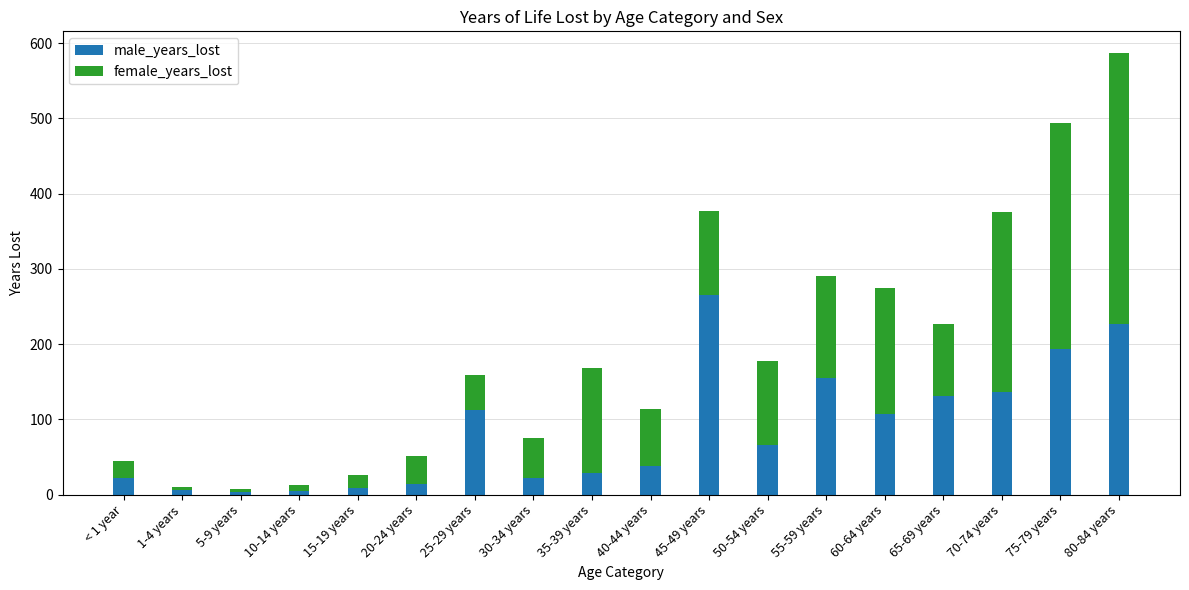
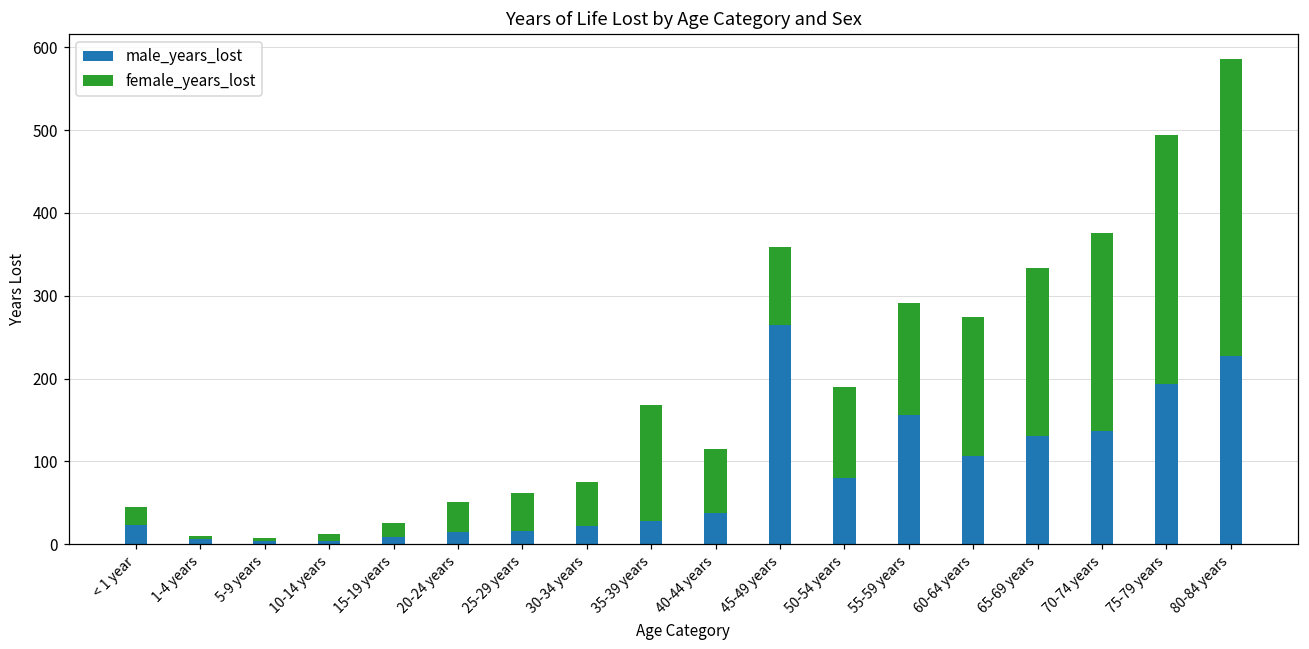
male_years_lost, 25-29 years: 110 -> 20
female_years_lost, 45-49 years: 110 -> 90
male_years_lost, 50-54 years: 70 -> 80
female_years_lost, 65-69 years: 100 -> 200
